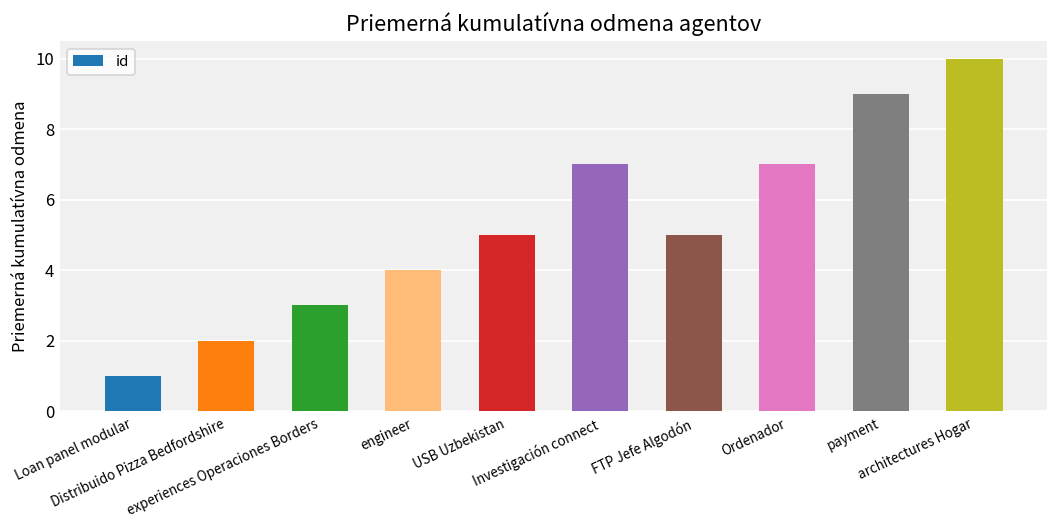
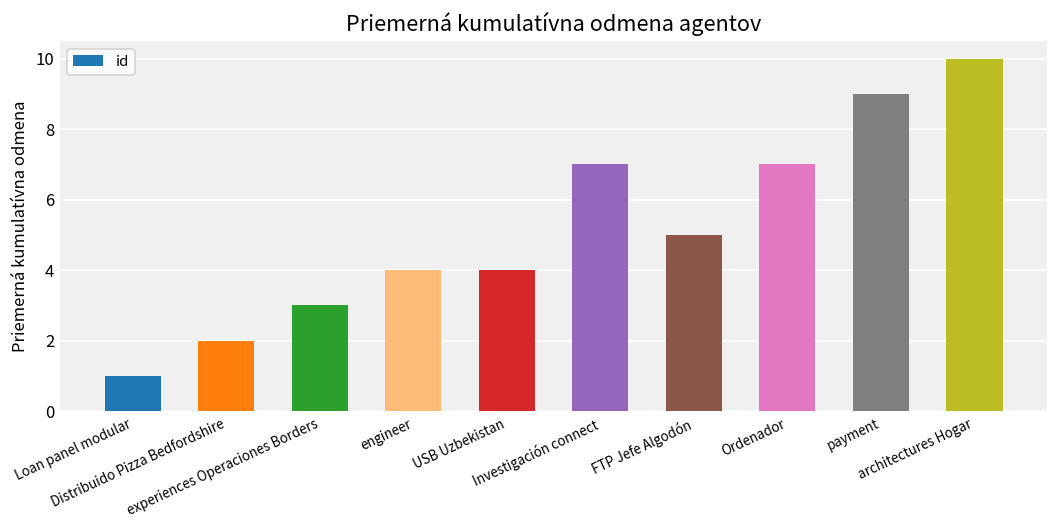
USB Uzbekistan: 5 -> 4
